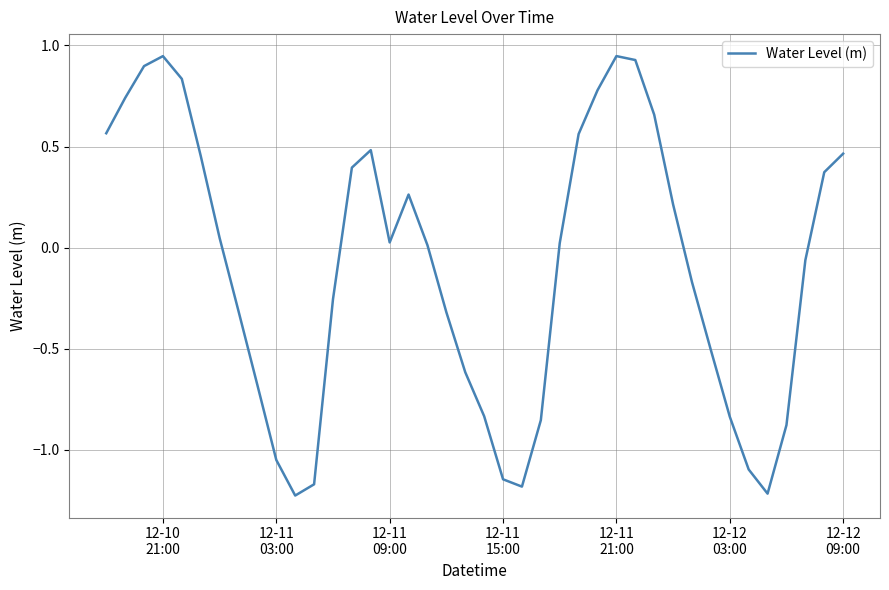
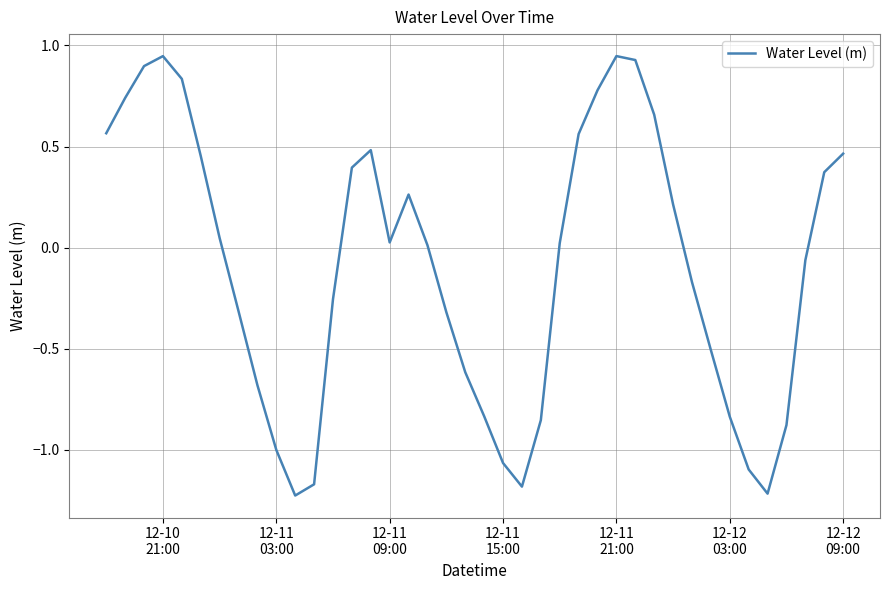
12-11 03:00: -1.05 -> -1.00
12-11 15:00: -1.15 -> -1.07
